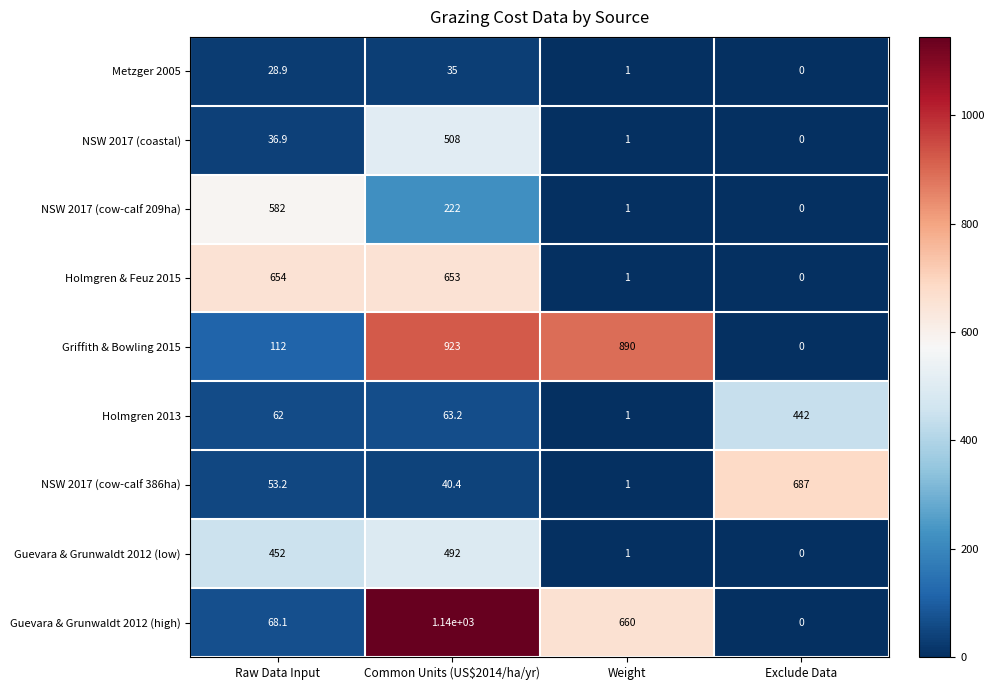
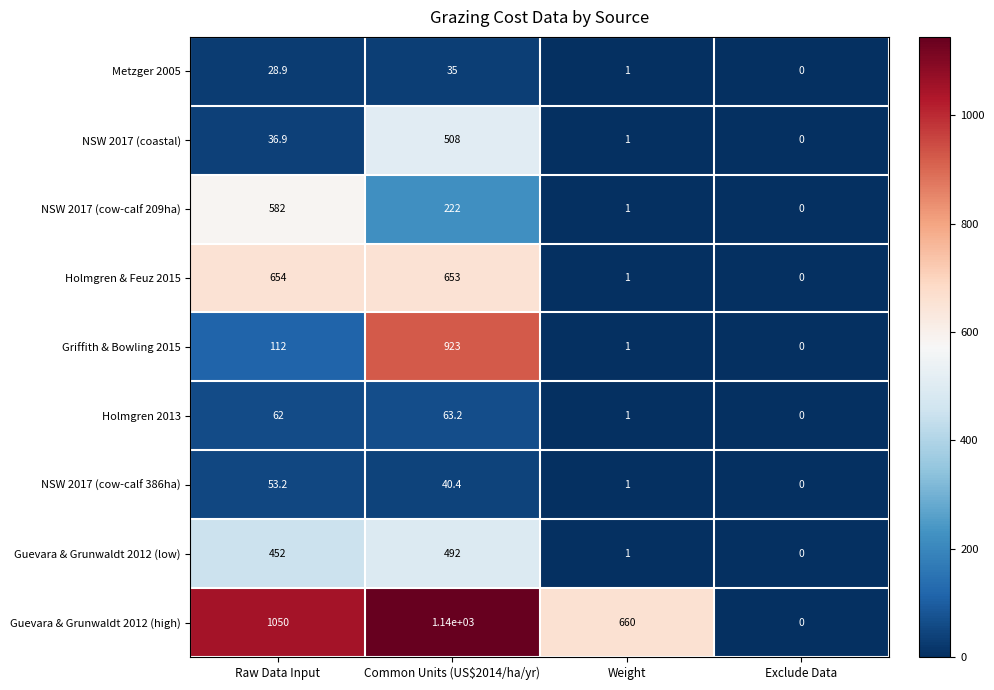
Griffith & Bowling 2015, Weight: 890 -> 1
Holmgren 2013, Exclude Data: 442 -> 0
NSW 2017 (cow-calf 386ha), Exclude Data: 687 -> 0
Guevara & Grunwaldt 2012 (high), Raw Data Input: 68.1 -> 1050
